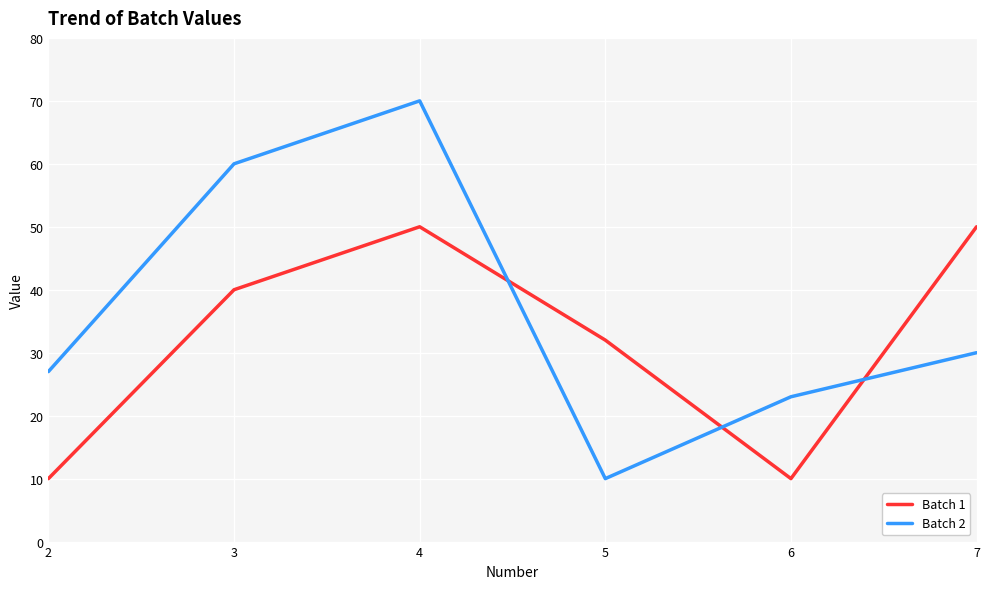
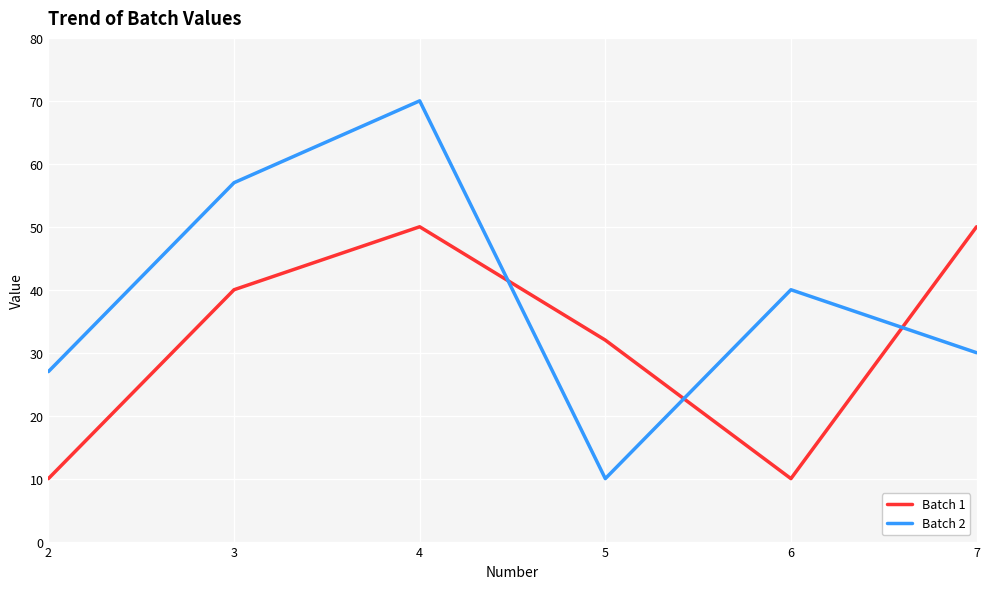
Batch 2, 3: 60 -> 57
Batch 2, 6: 23 -> 40
